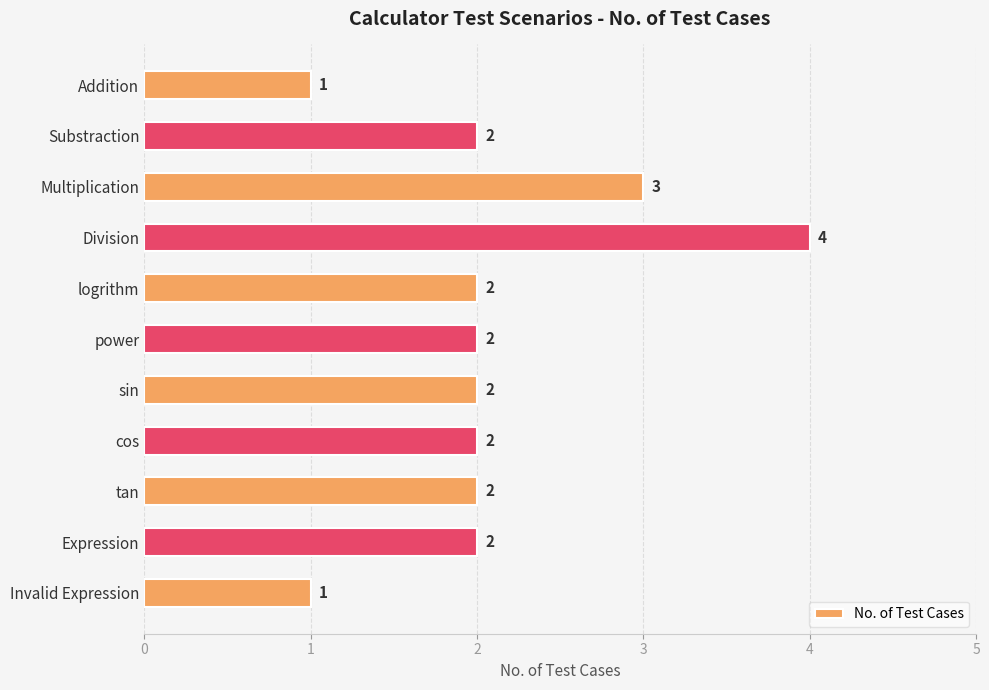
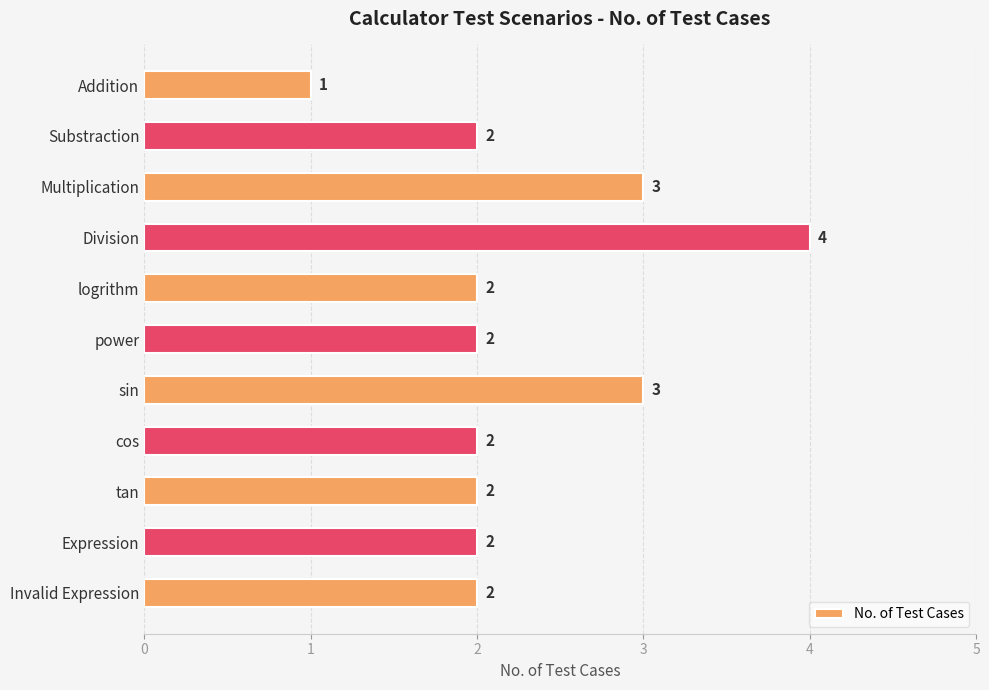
sin: 2 -> 3
Invalid Expression: 1 -> 2
